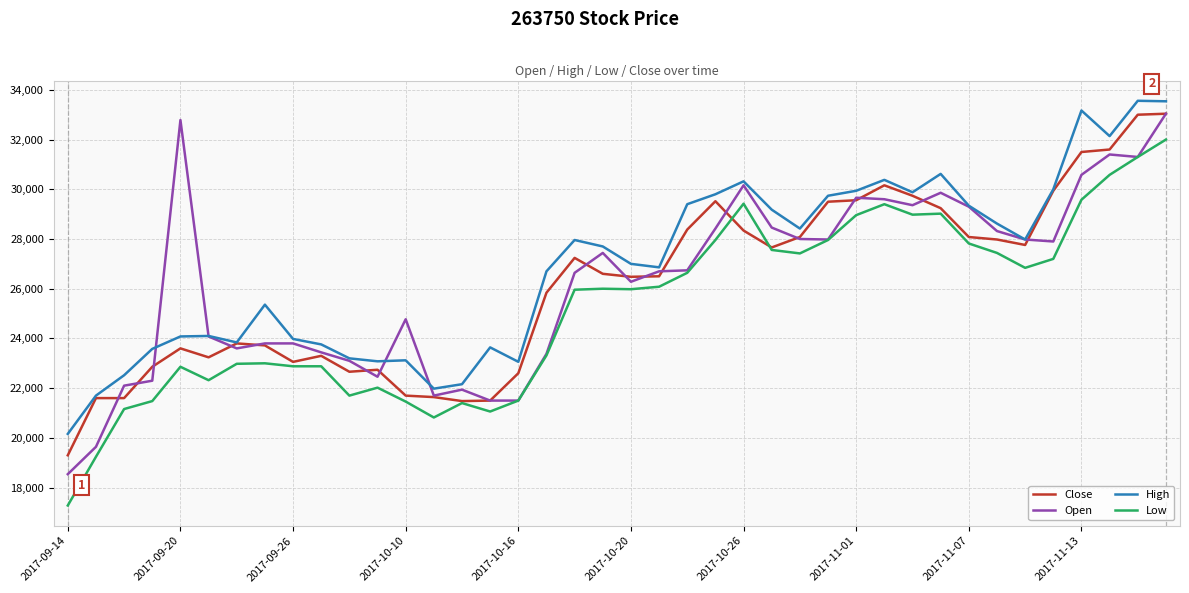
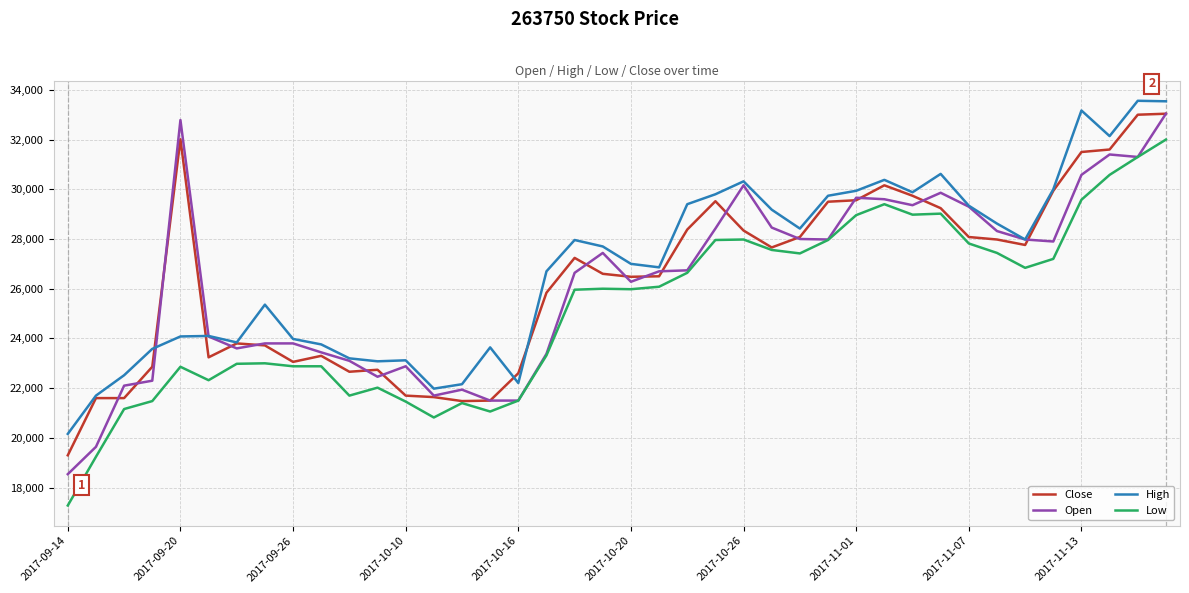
Close, 2017-09-20: 23,600 -> 32,000
Open, 2017-10-10: 24,800 -> 22,900
High, 2017-10-16: 23,100 -> 22,200
Low, 2017-10-26: 29,400 -> 28,000
